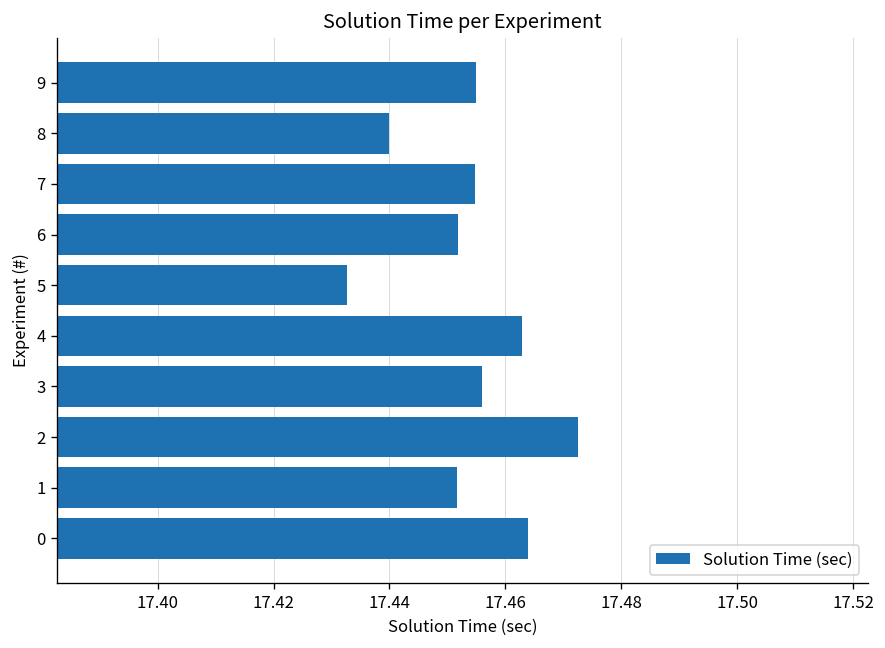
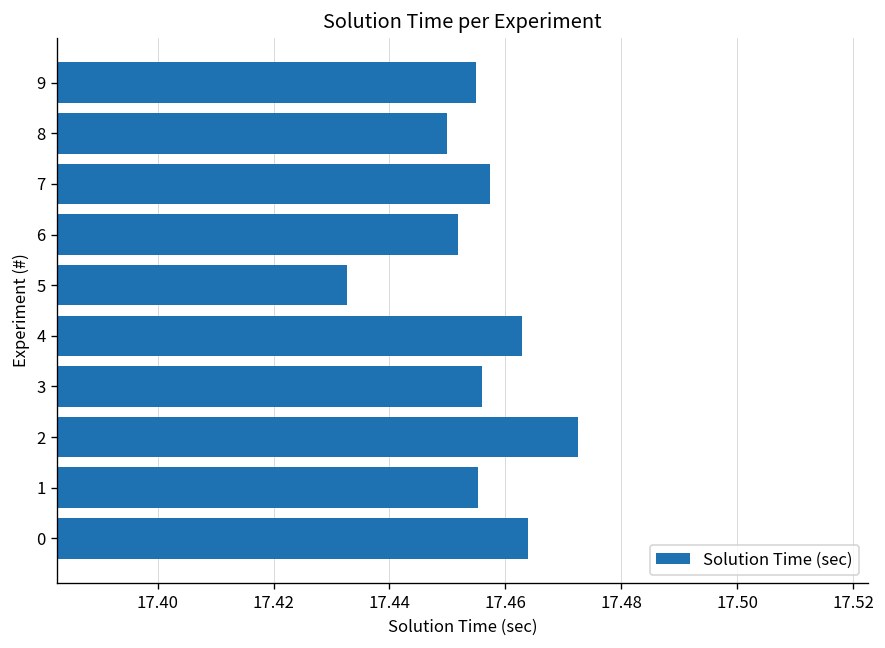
8: 17.44 -> 17.45
7: 17.455 -> 17.457
1: 17.452 -> 17.455
